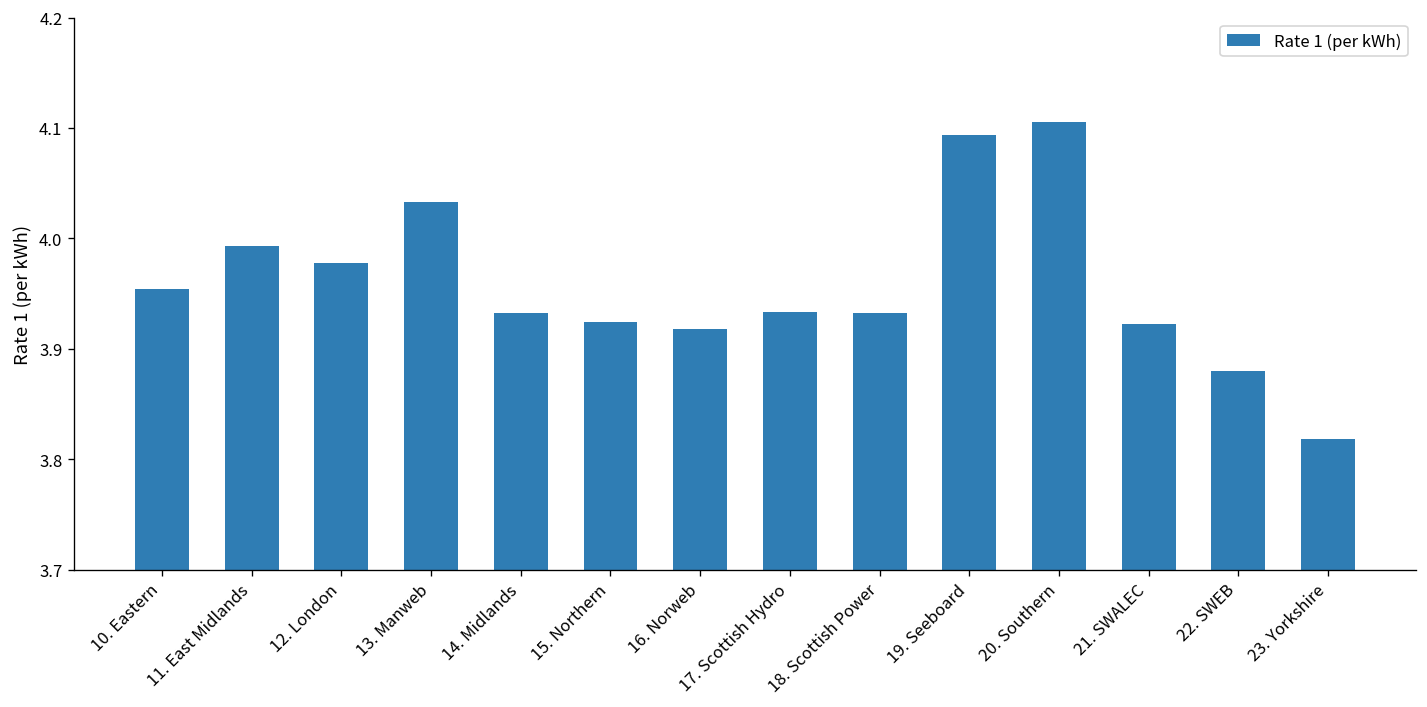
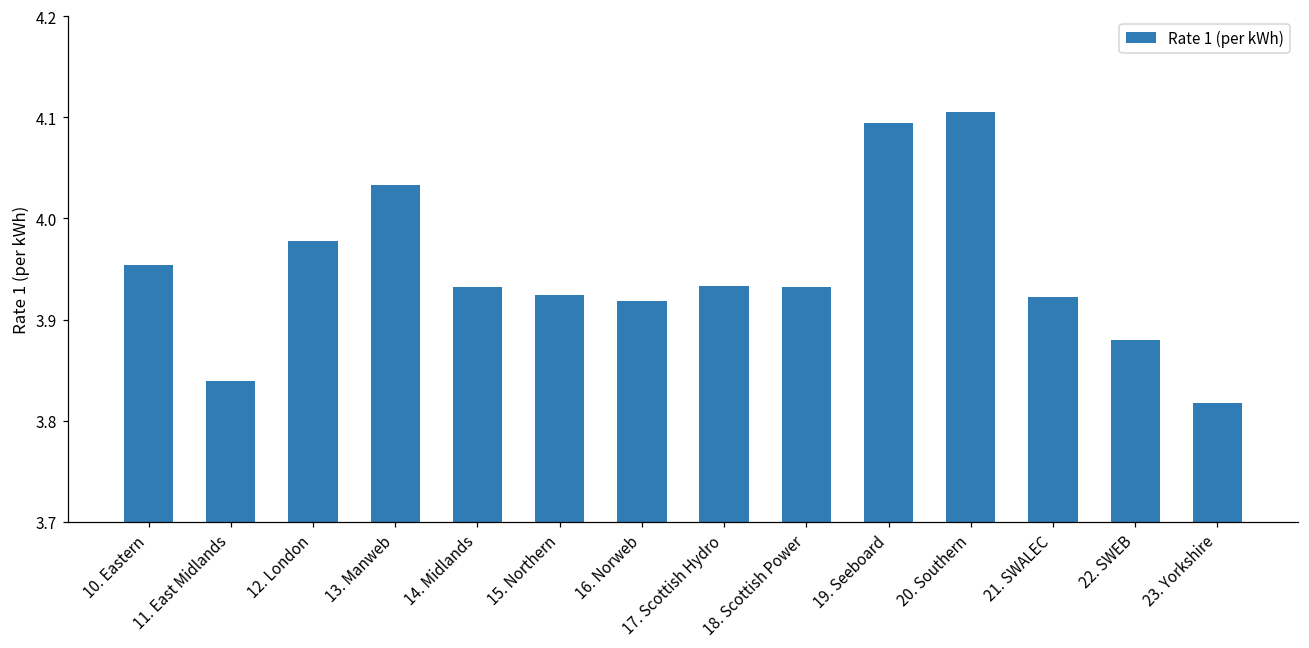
11. East Midlands: 3.99 -> 3.84
